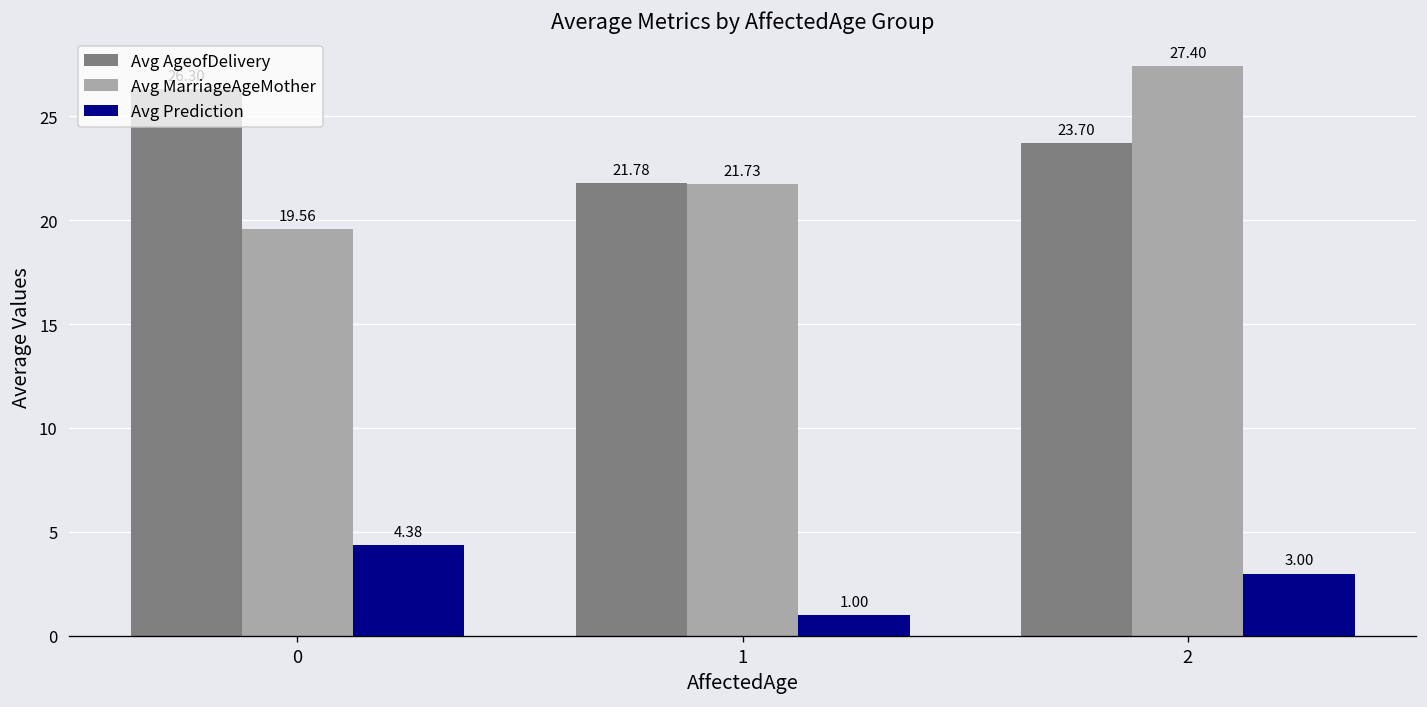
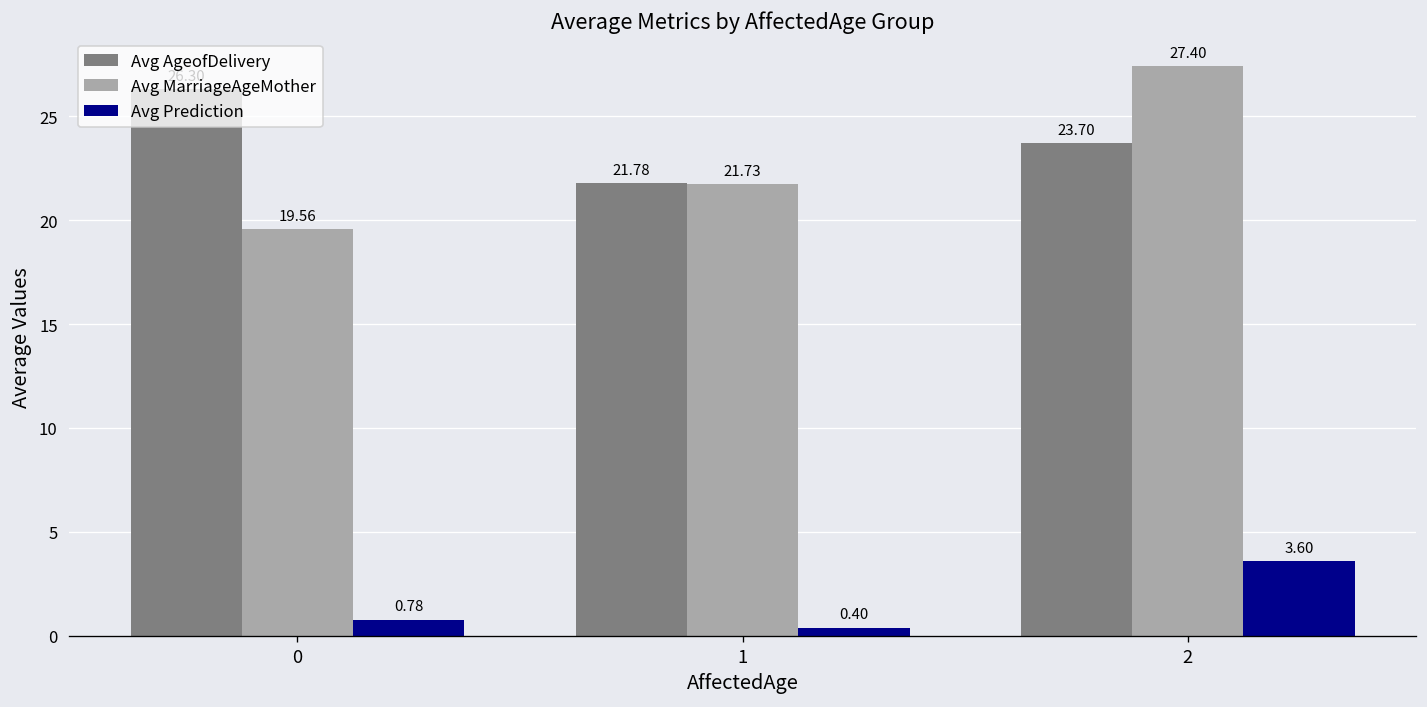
Avg Prediction, 0: 4.38 -> 0.78
Avg Prediction, 1: 1.00 -> 0.40
Avg Prediction, 2: 3.00 -> 3.60
